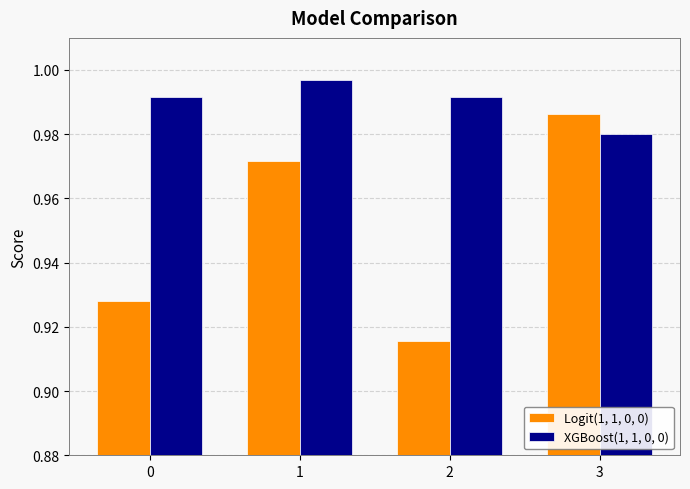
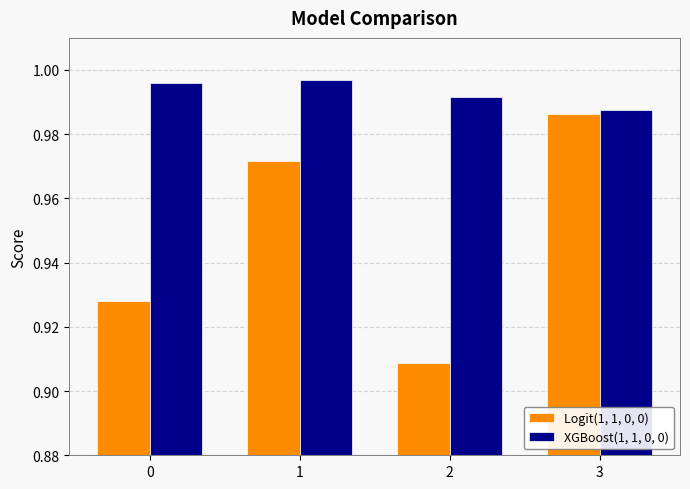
XGBoost(1, 1, 0, 0), 0: 0.992 -> 0.996
Logit(1, 1, 0, 0), 2: 0.915 -> 0.909
XGBoost(1, 1, 0, 0), 3: 0.980 -> 0.988
